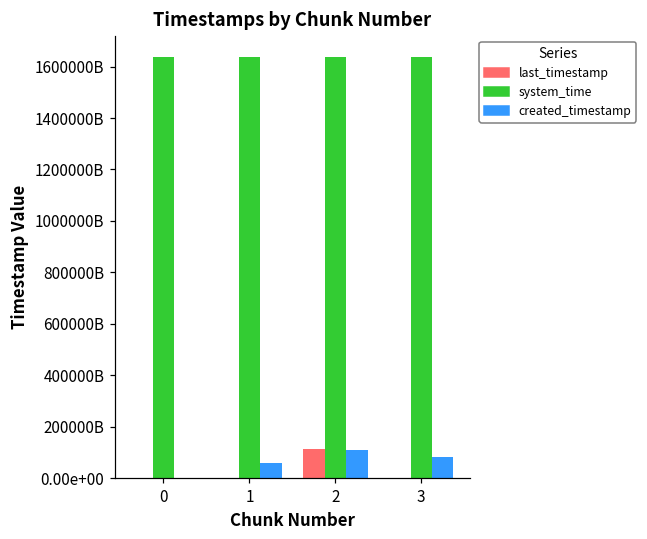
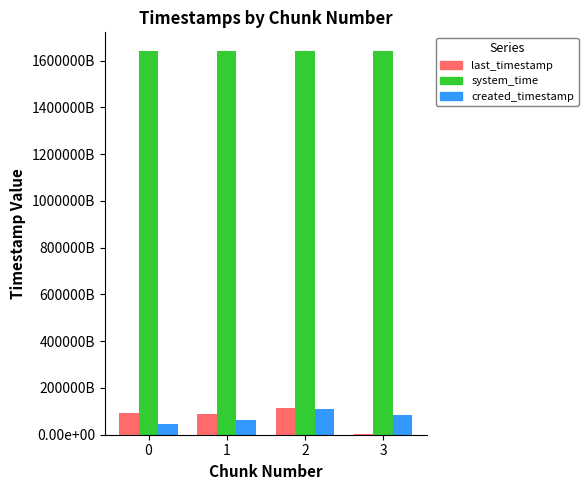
last_timestamp, 0: 0 -> 90000000000000
created_timestamp, 0: 0 -> 50000000000000
last_timestamp, 1: 0 -> 90000000000000
